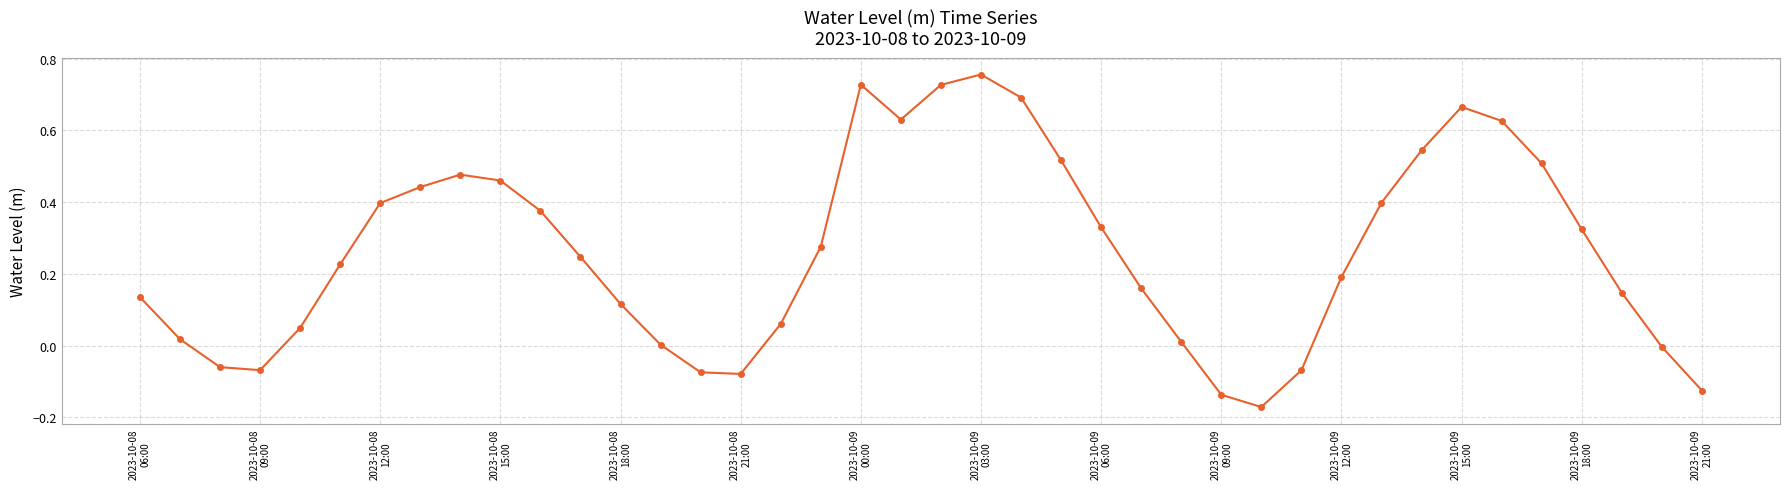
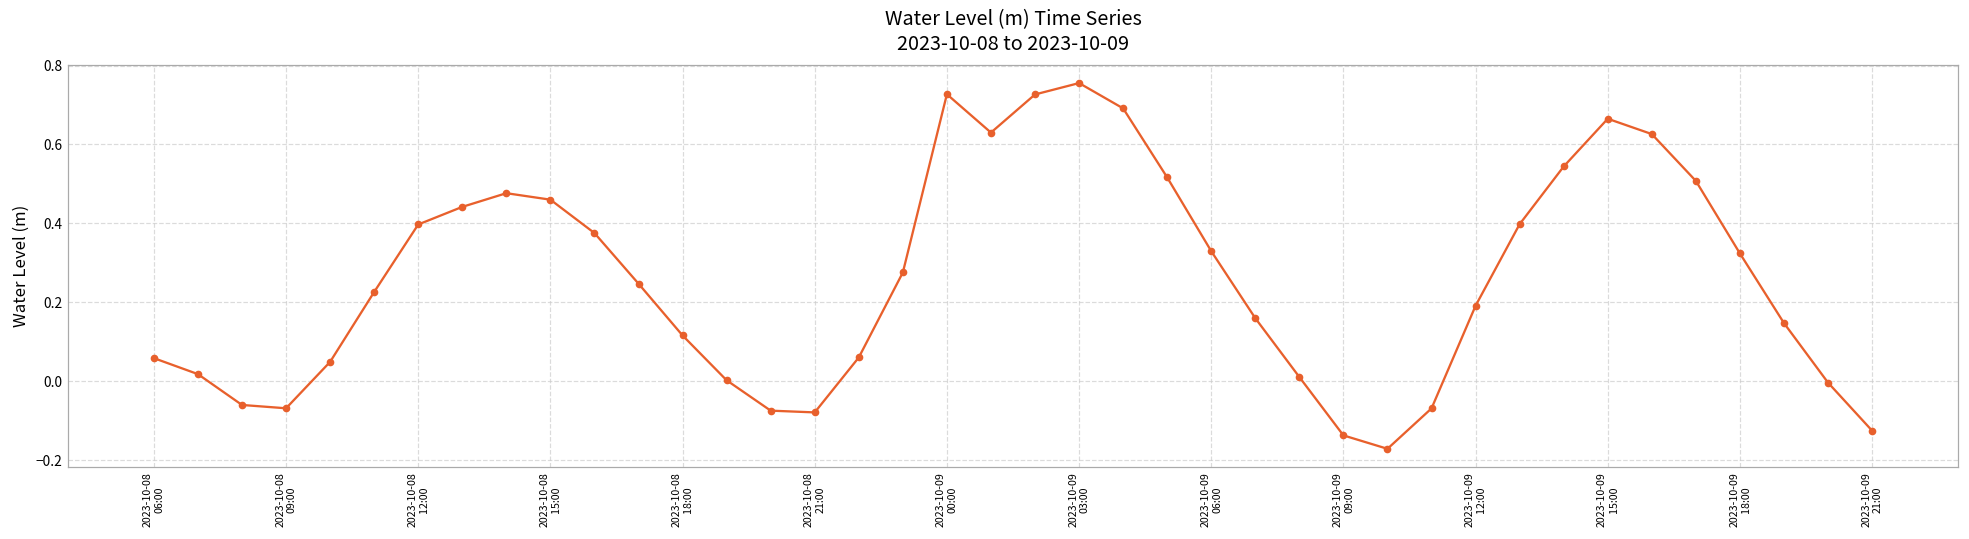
2023-10-08 06:00: 0.14 -> 0.06
